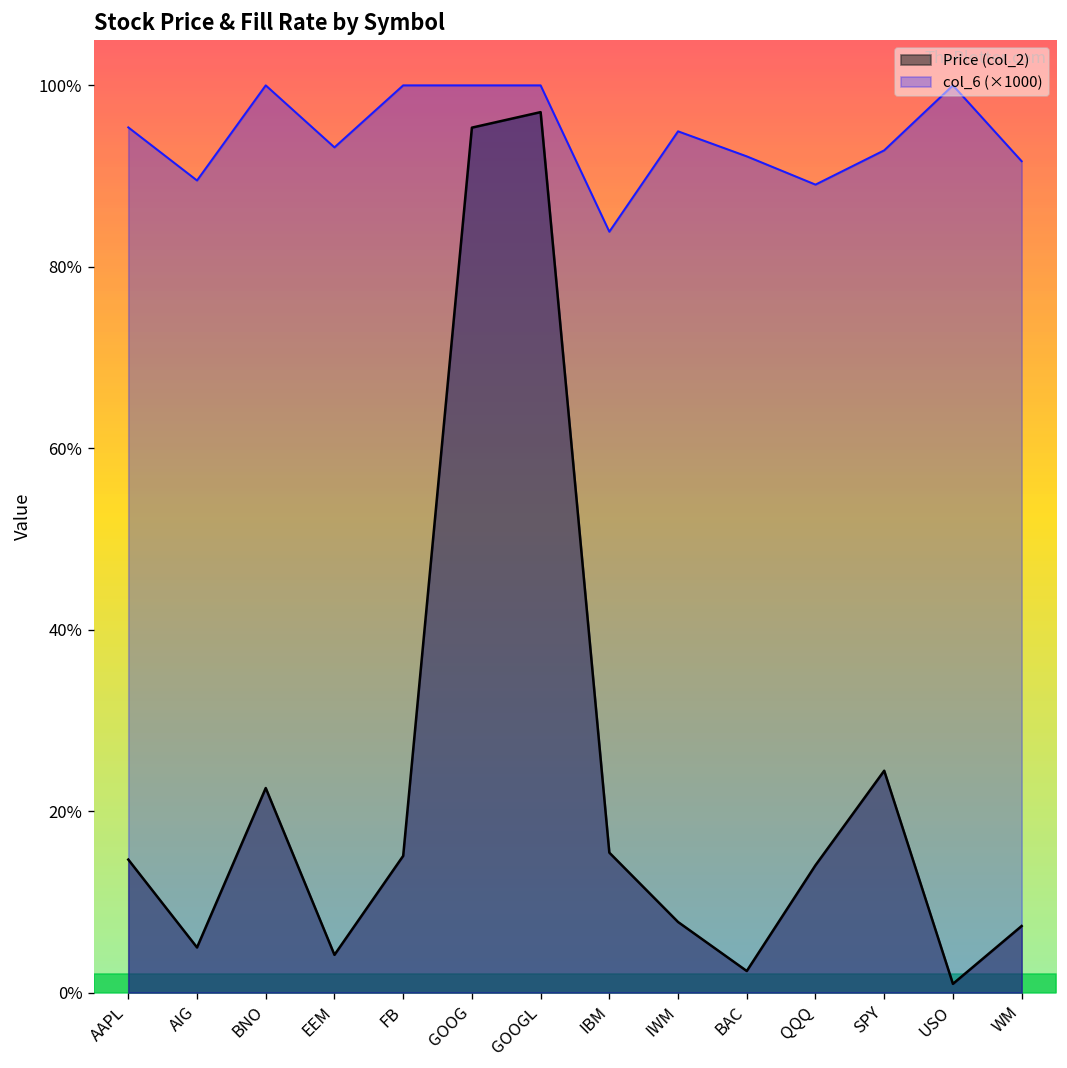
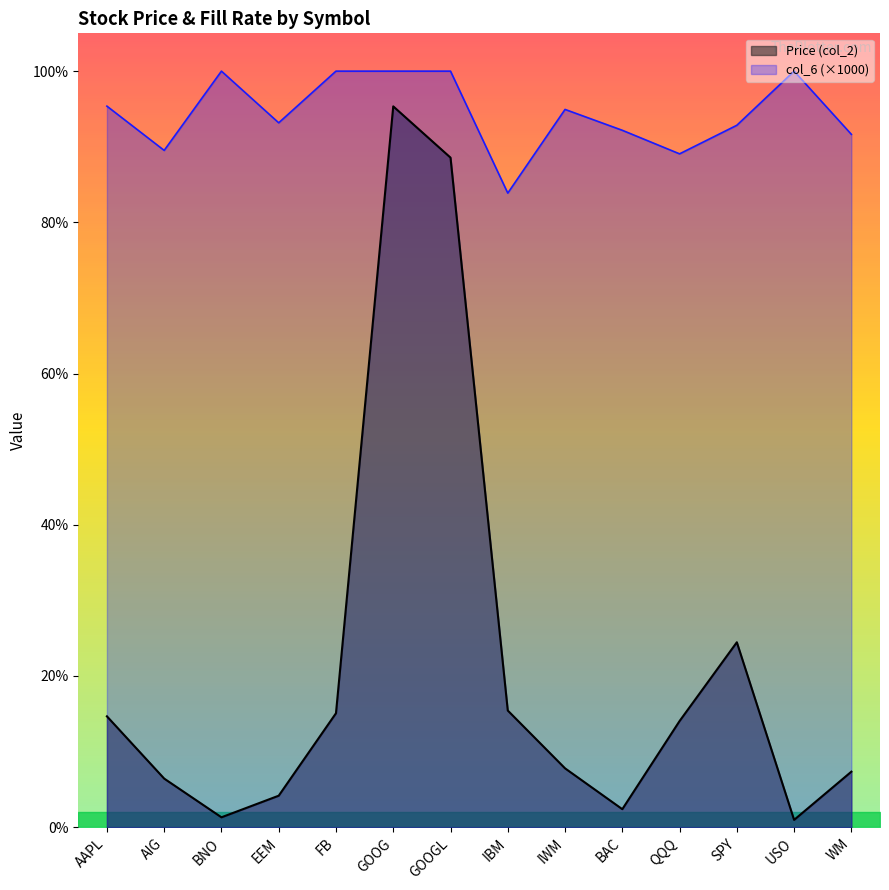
Price (col_2), AIG: 5% -> 6%
Price (col_2), BNO: 23% -> 1%
Price (col_2), GOOGL: 97% -> 89%
